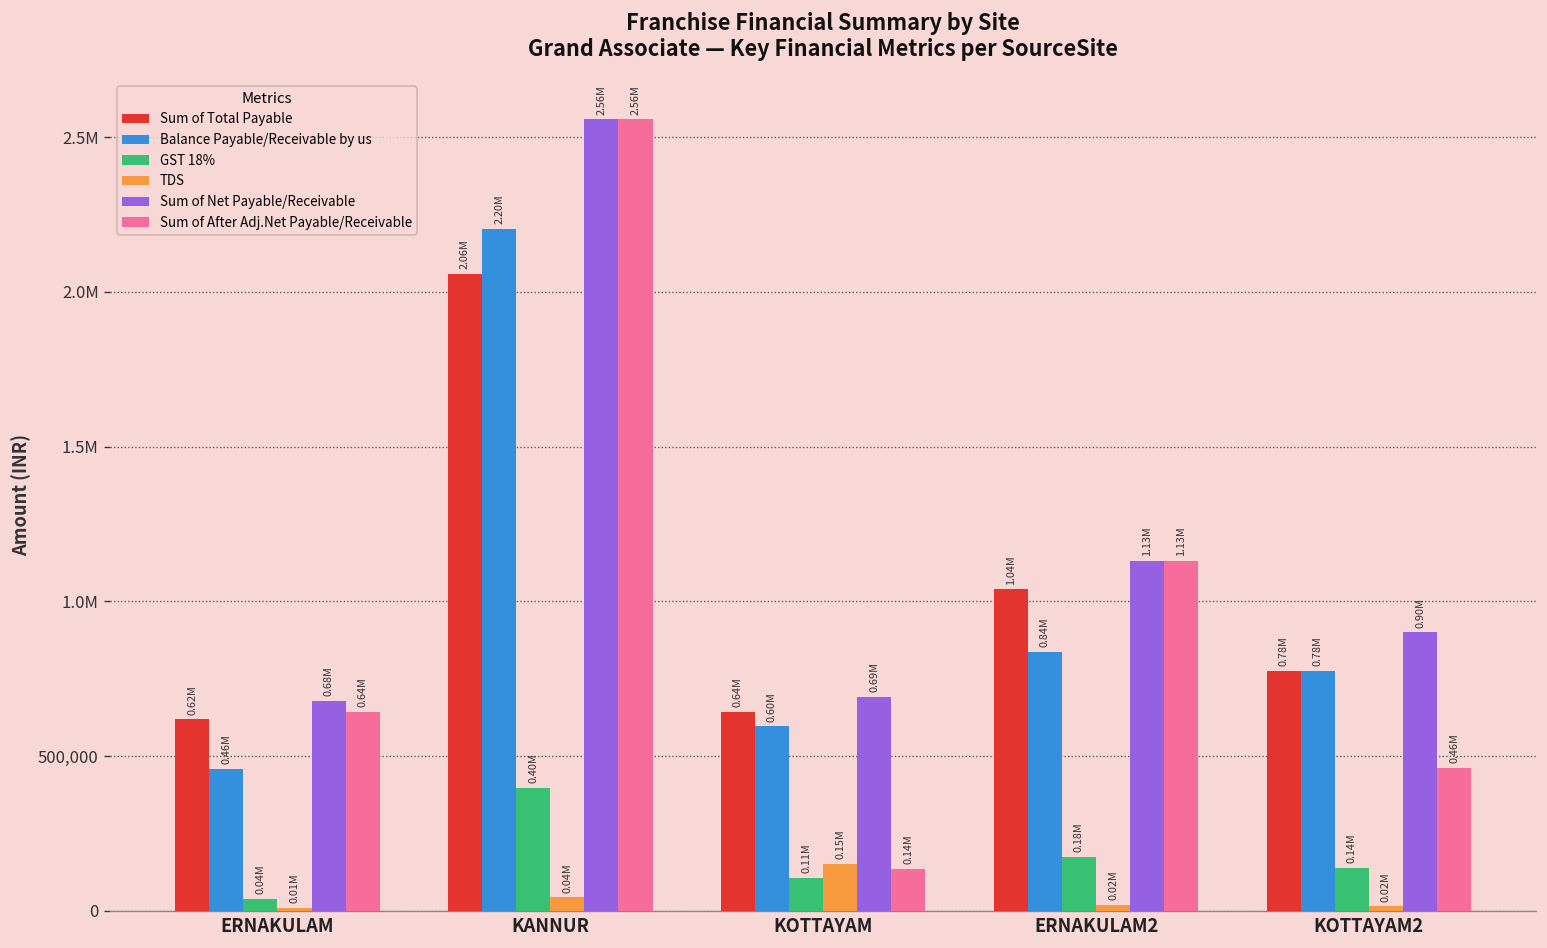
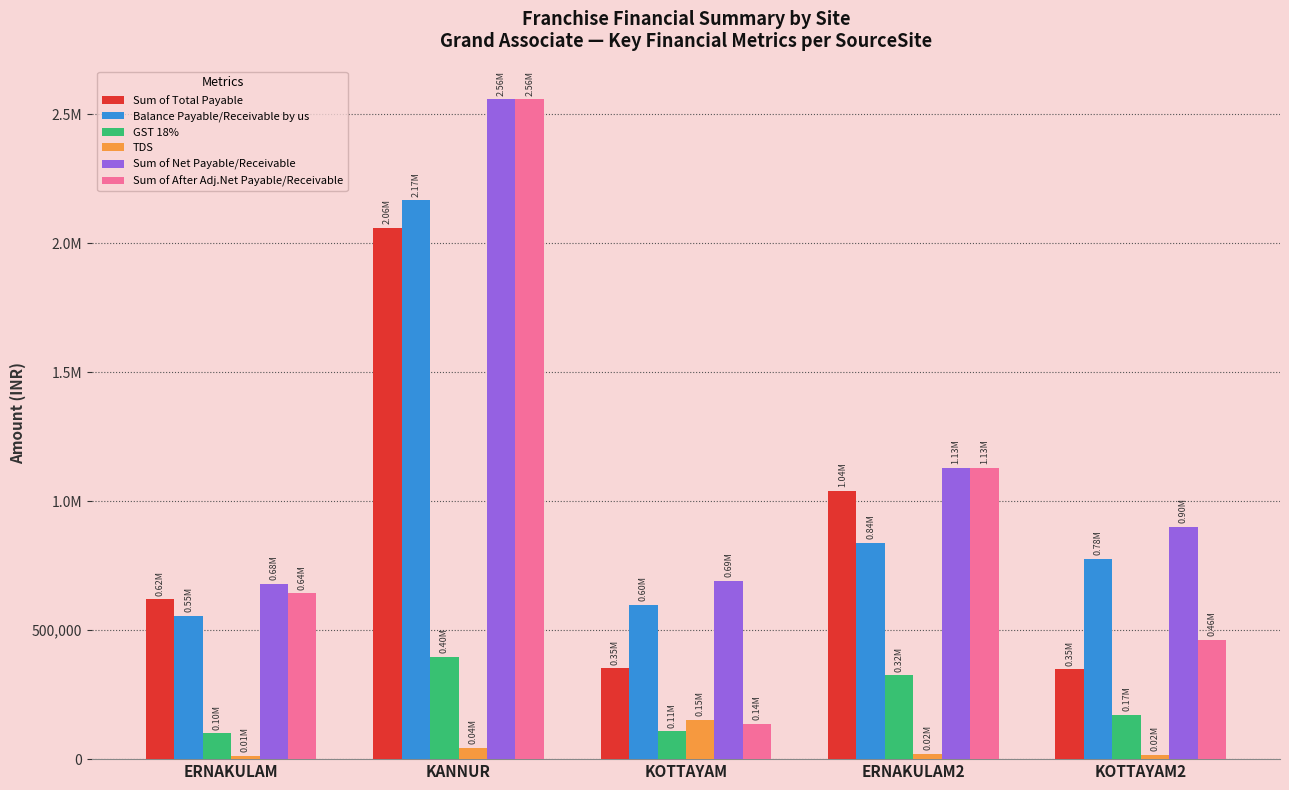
Balance Payable/Receivable by us, ERNAKULAM: 0.46M -> 0.55M
GST 18%, ERNAKULAM: 0.04M -> 0.10M
Balance Payable/Receivable by us, KANNUR: 2.20M -> 2.17M
Sum of Total Payable, KOTTAYAM: 0.64M -> 0.35M
GST 18%, ERNAKULAM2: 0.18M -> 0.32M
Sum of Total Payable, KOTTAYAM2: 0.78M -> 0.35M
GST 18%, KOTTAYAM2: 0.14M -> 0.17M
